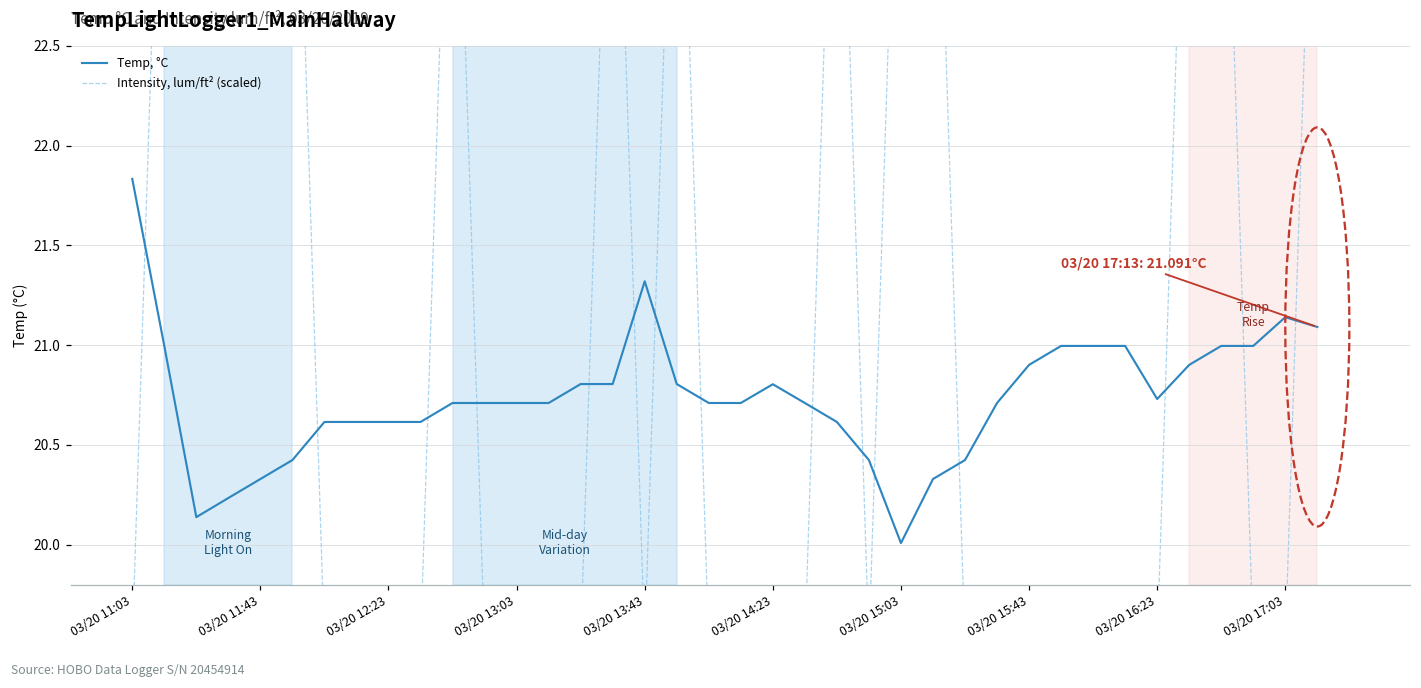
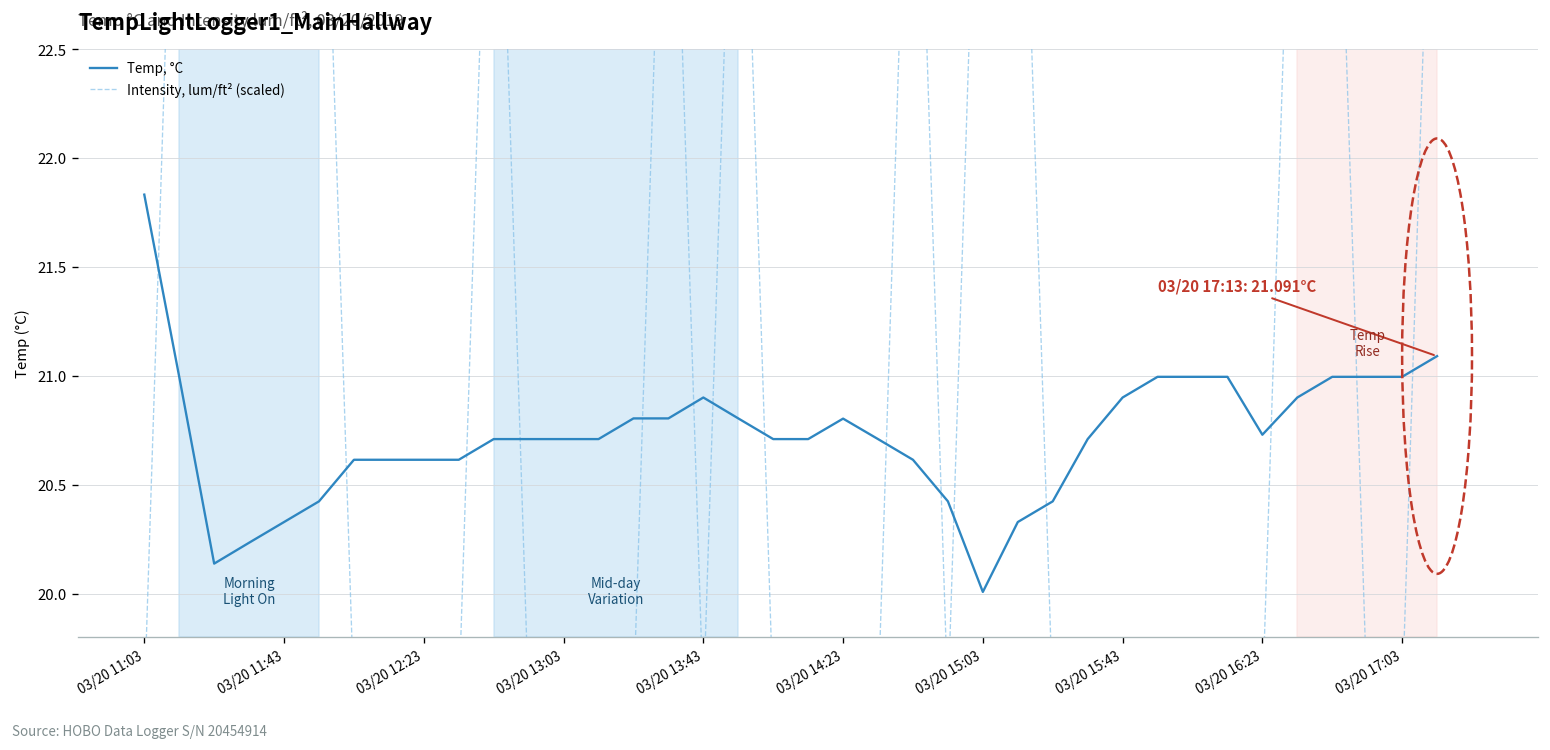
Temp, °C, 03/20 13:43: 21.32 -> 20.90
Temp, °C, 03/20 17:03: 21.14 -> 21.00
